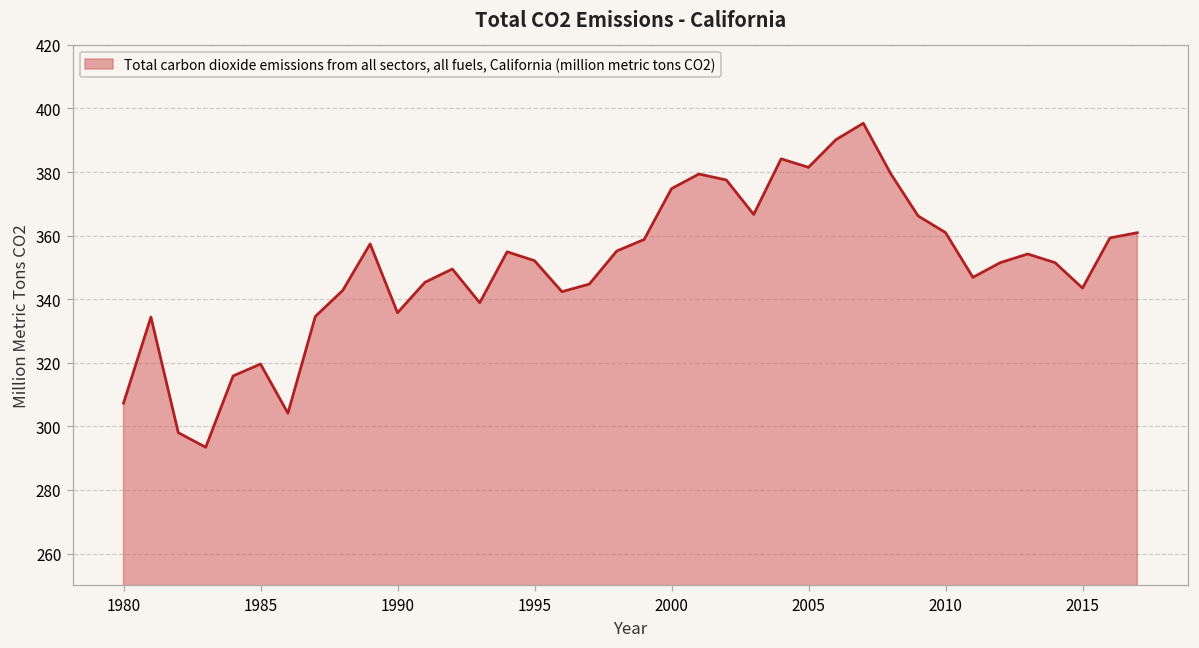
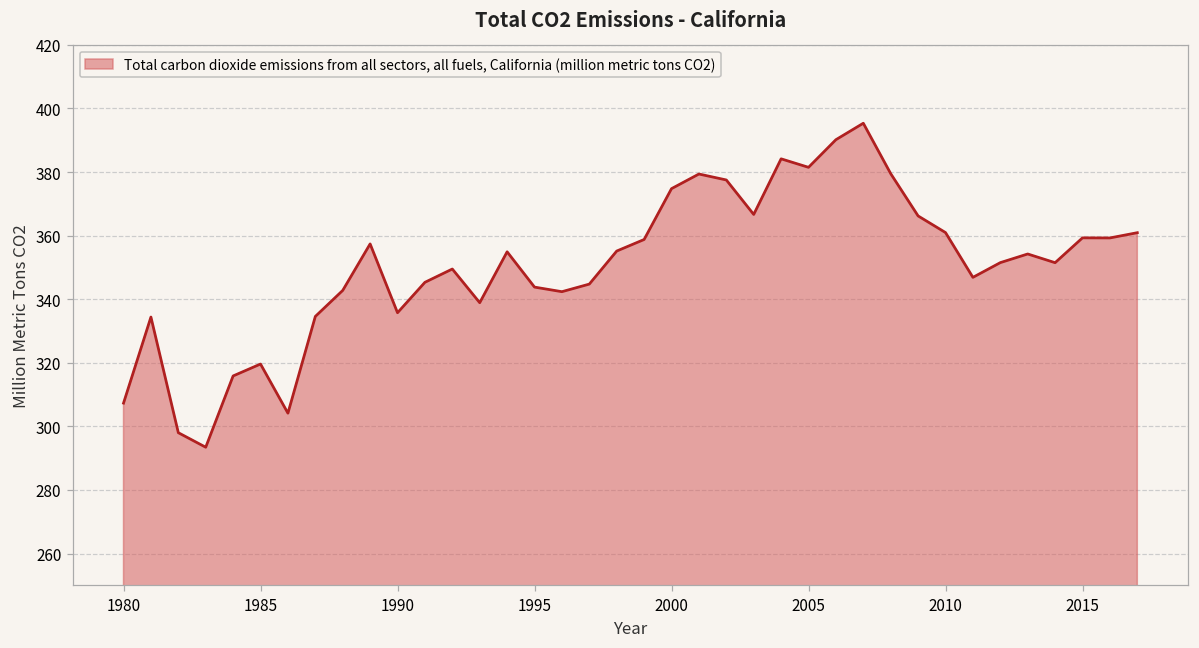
1995: 352 -> 344
2015: 343 -> 359
